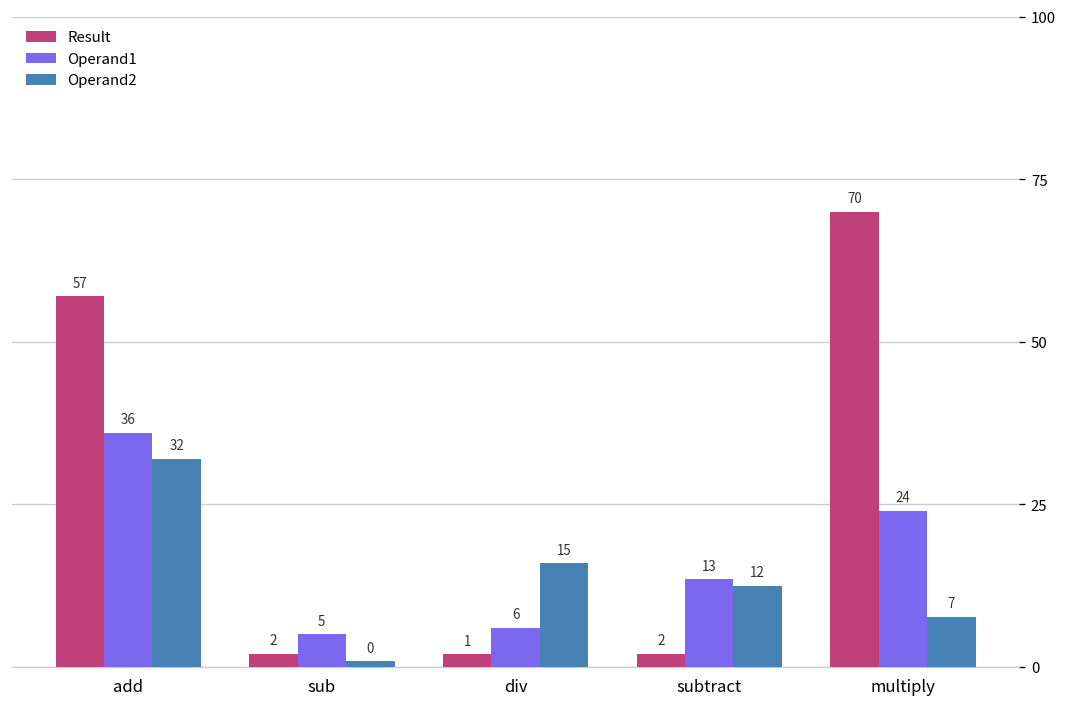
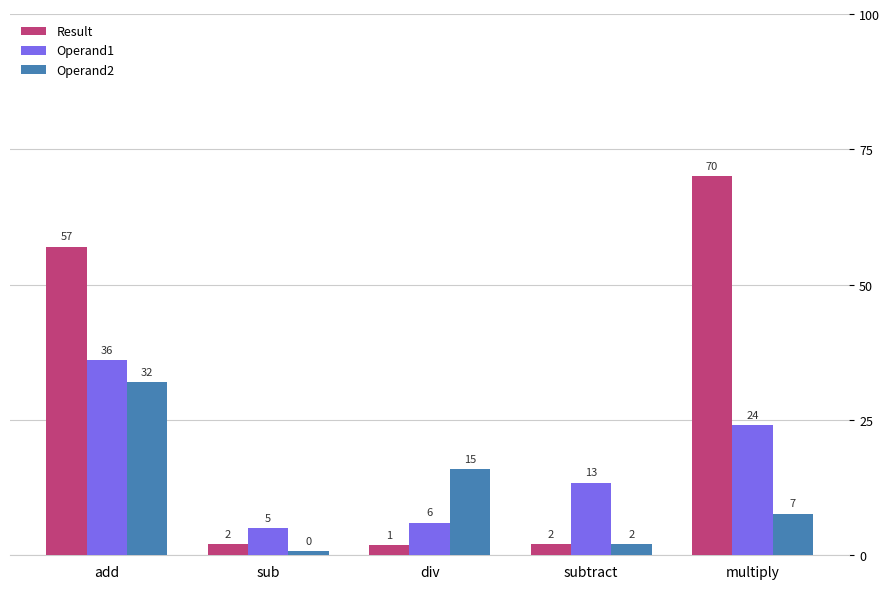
Operand2, subtract: 12 -> 2
